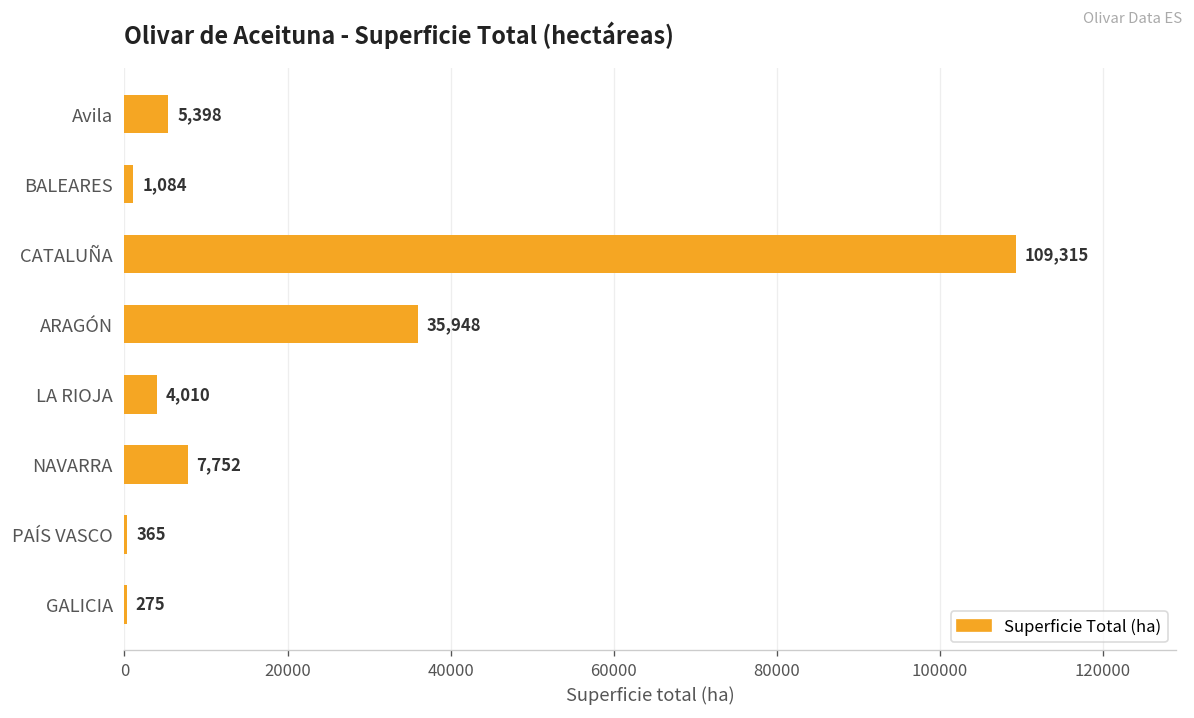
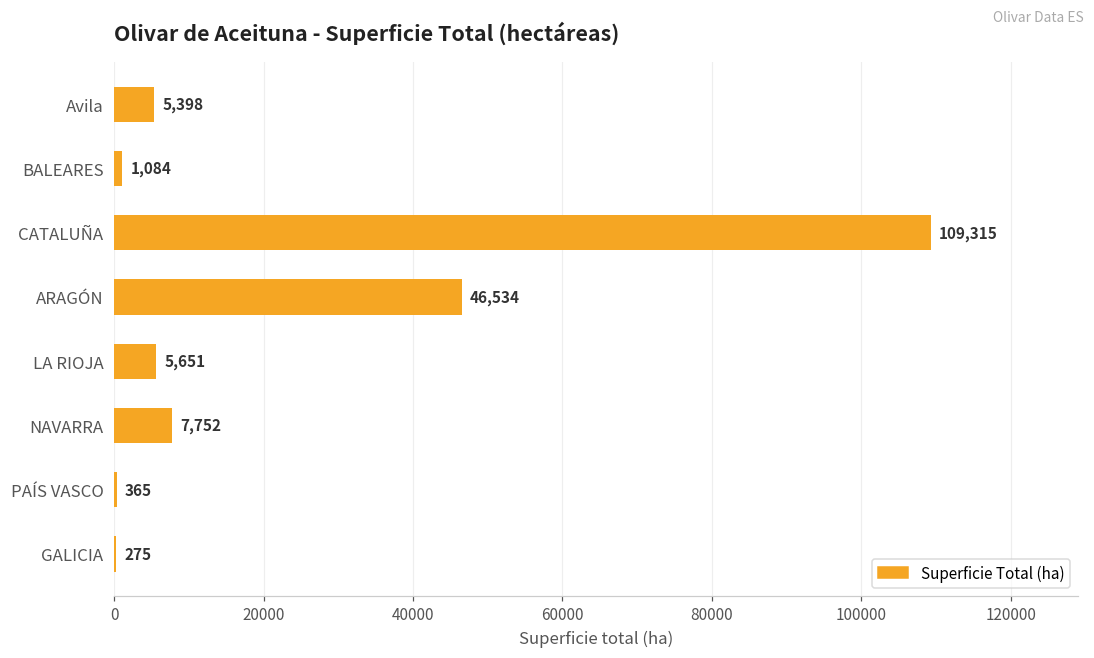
ARAGÓN: 35,948 -> 46,534
LA RIOJA: 4,010 -> 5,651
